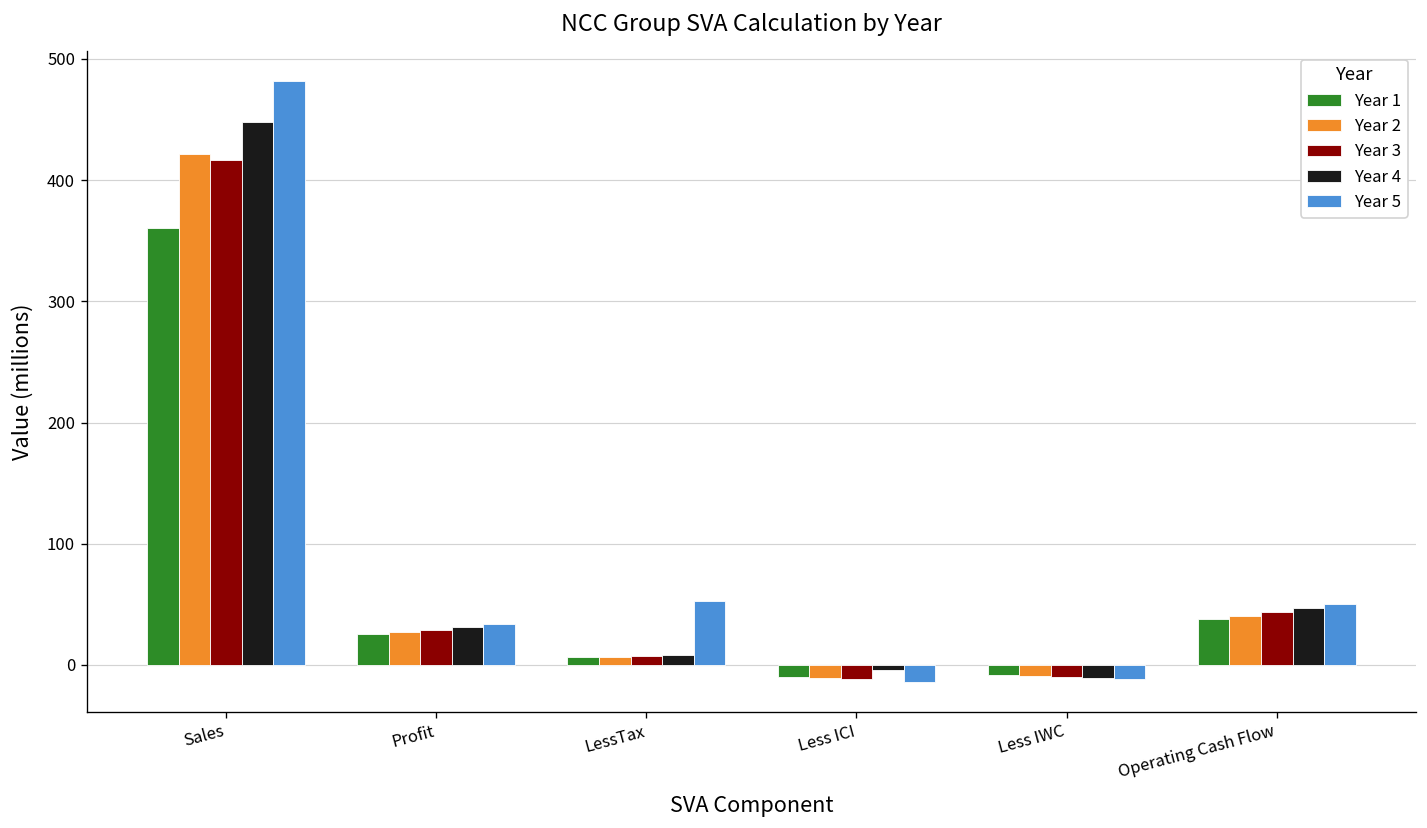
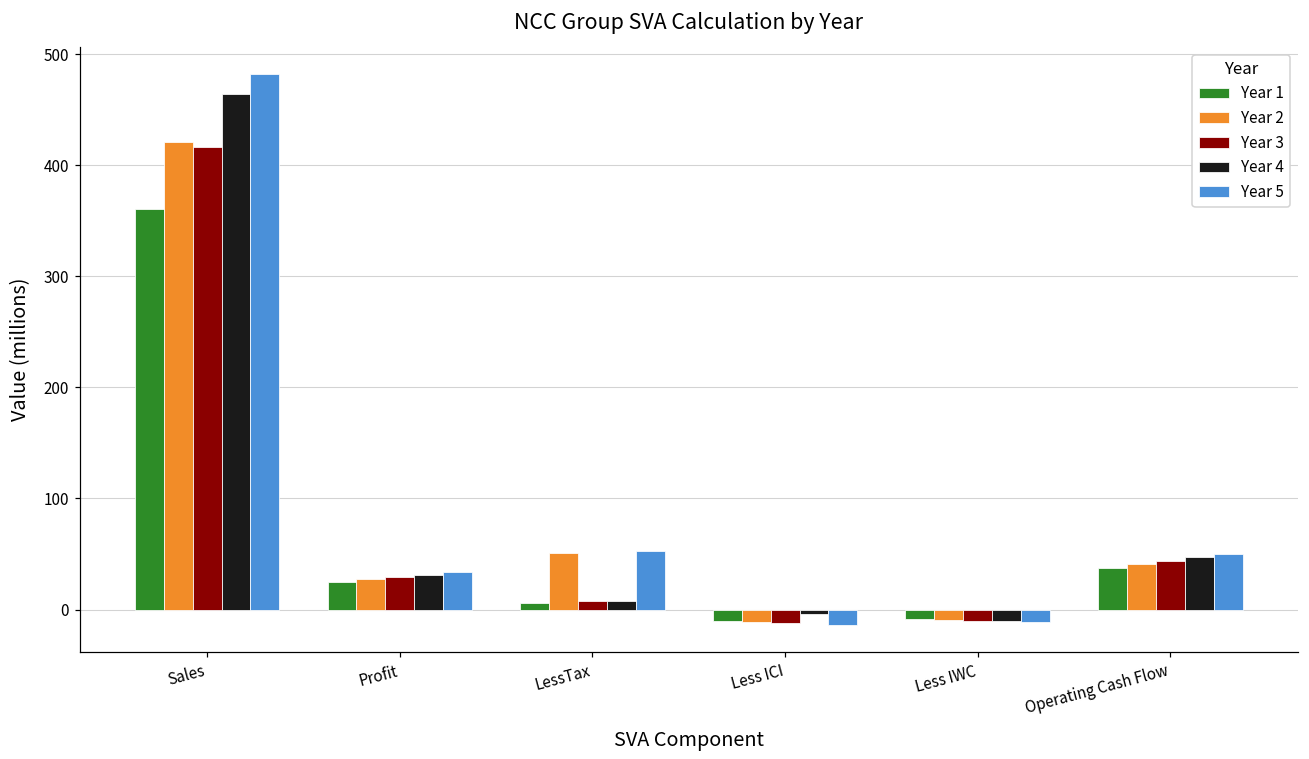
Year 4, Sales: 448 -> 464
Year 2, LessTax: 7 -> 51
